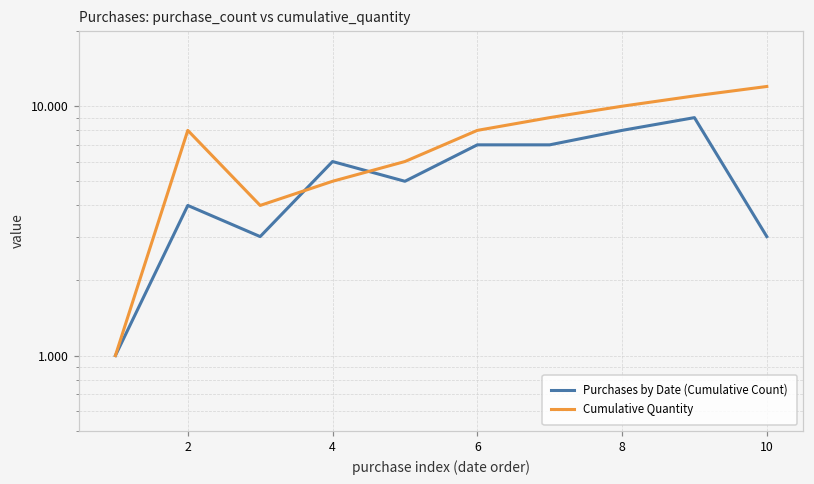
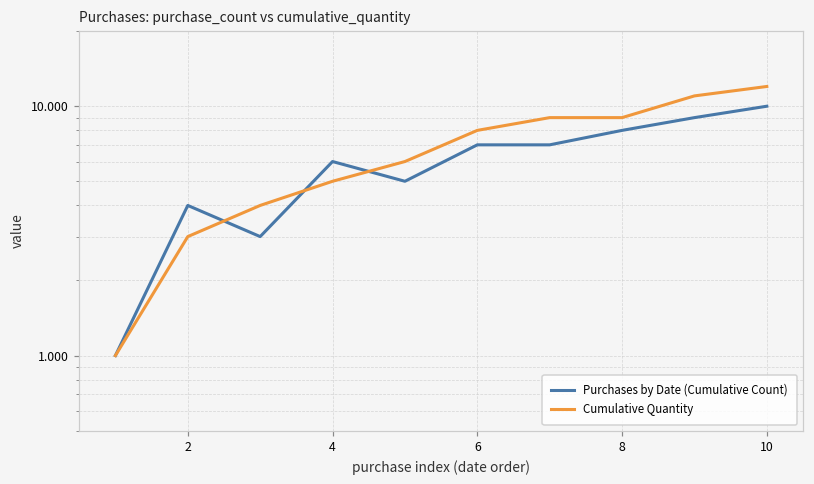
Cumulative Quantity, 2: 8 -> 3
Cumulative Quantity, 8: 10 -> 9
Purchases by Date (Cumulative Count), 10: 3 -> 10
